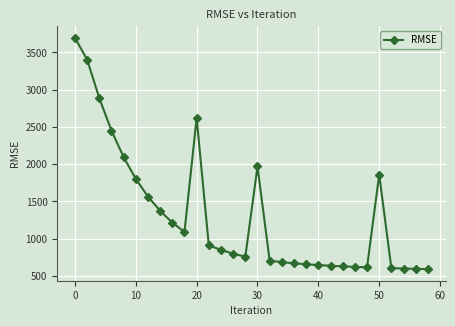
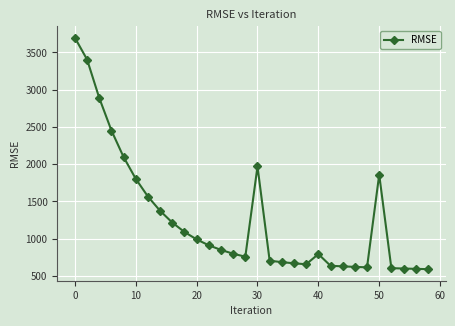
20: 2600 -> 1000
40: 600 -> 800
